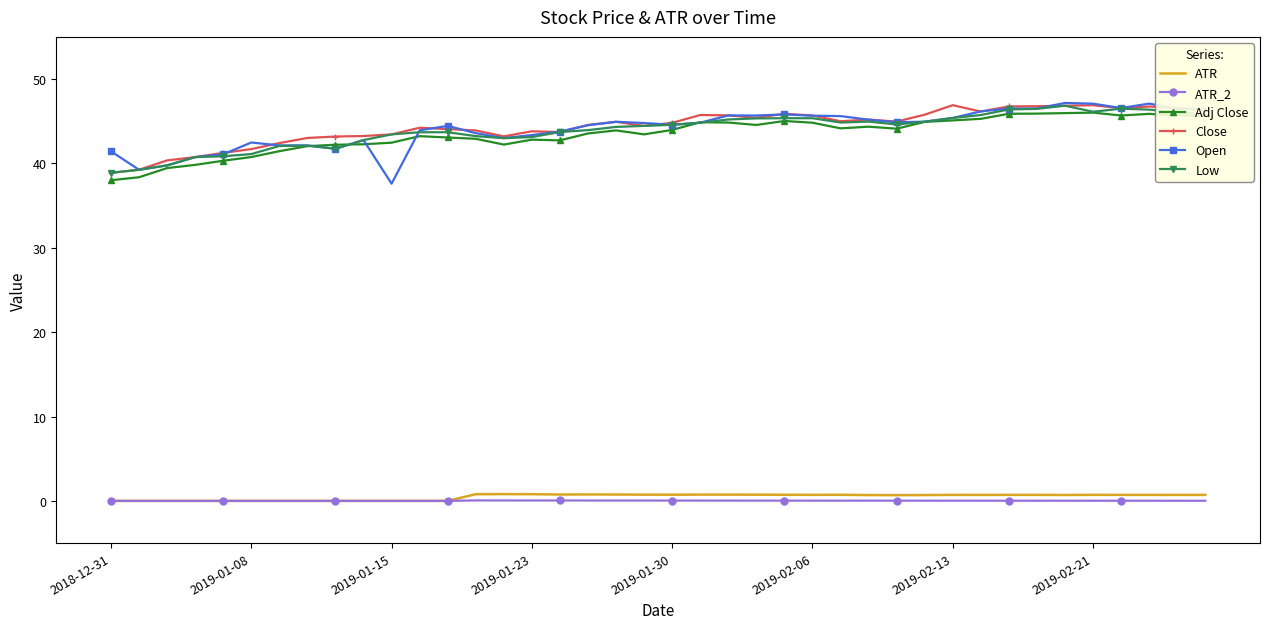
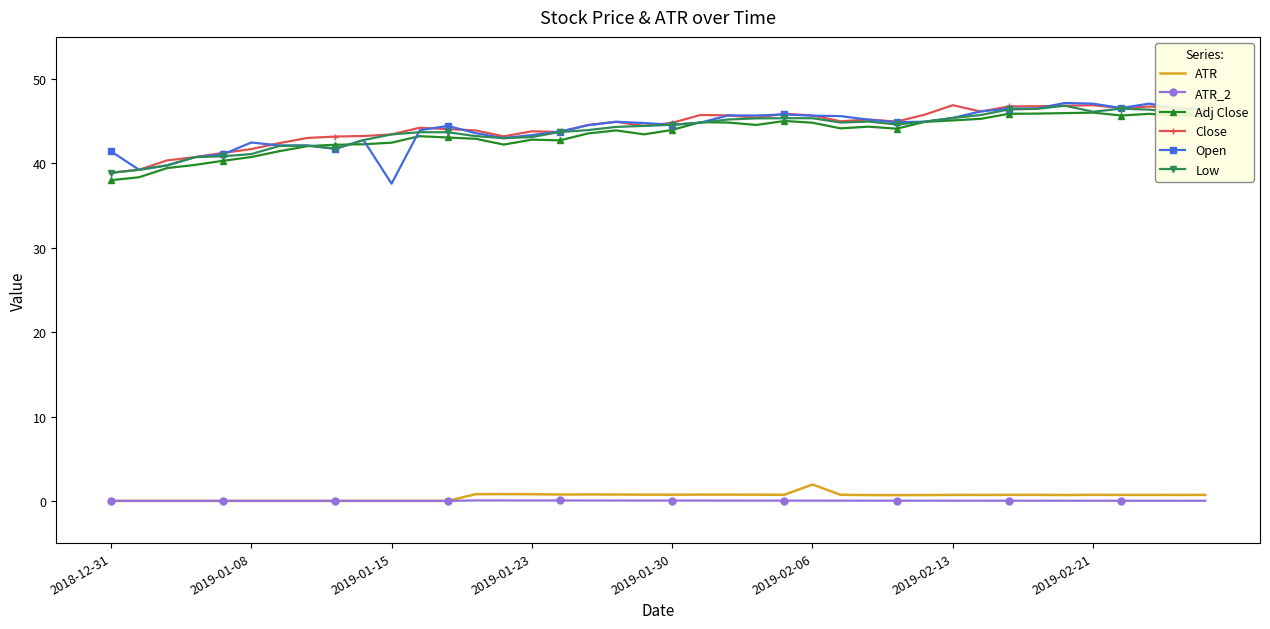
ATR, 2019-02-06: 1 -> 2
